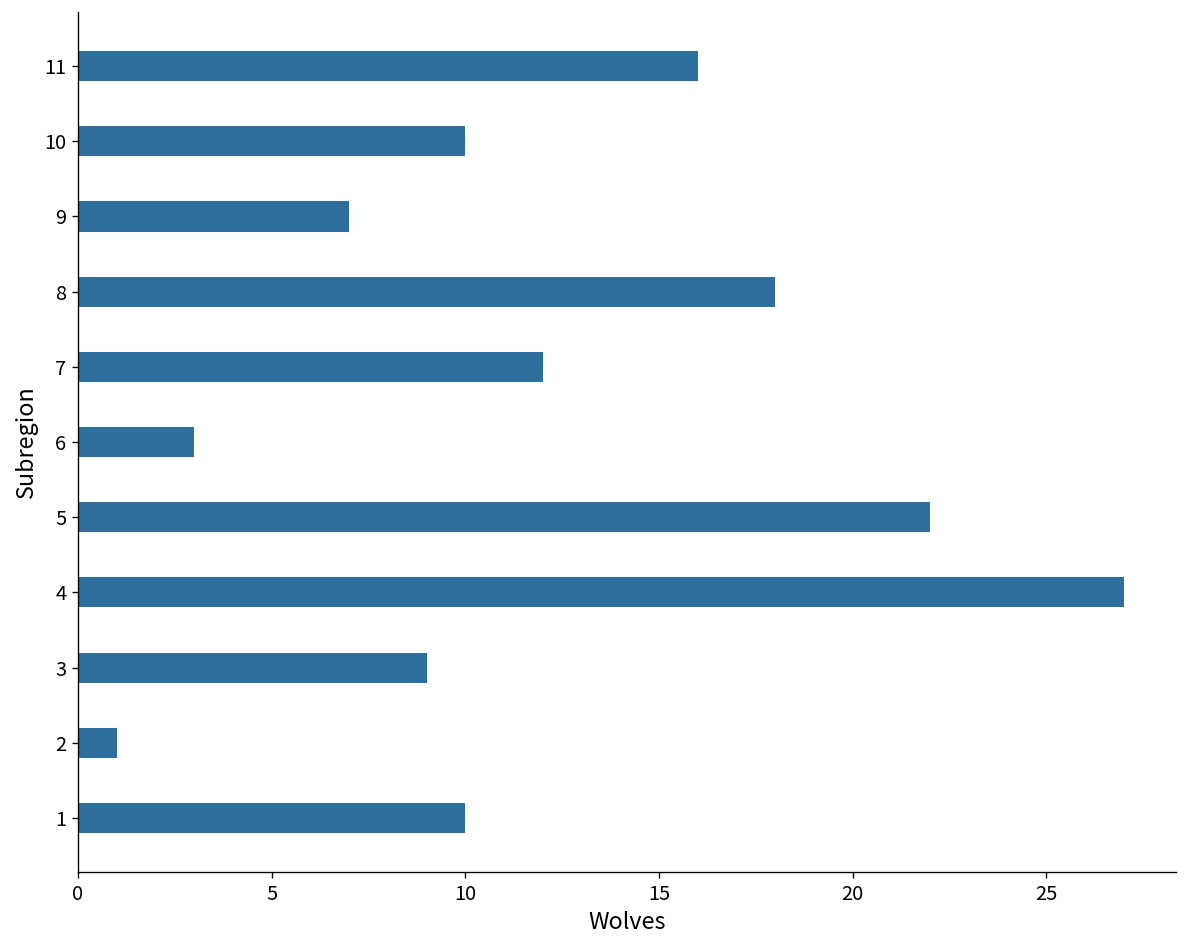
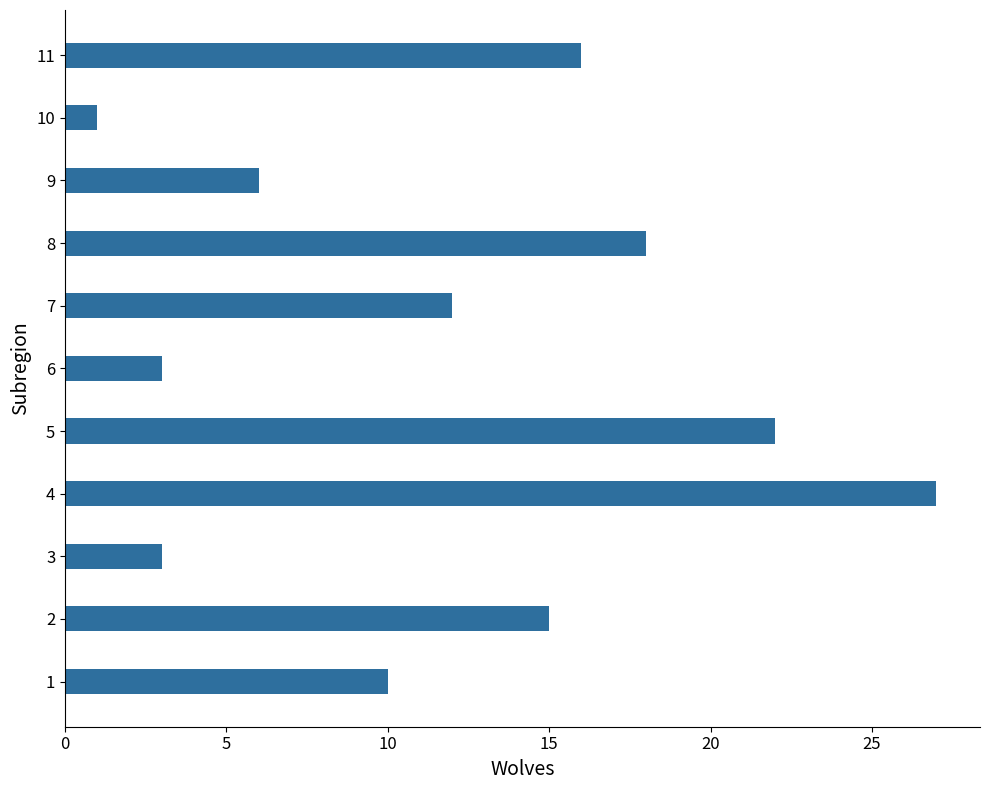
10: 10 -> 1
9: 7 -> 6
3: 9 -> 3
2: 1 -> 15
